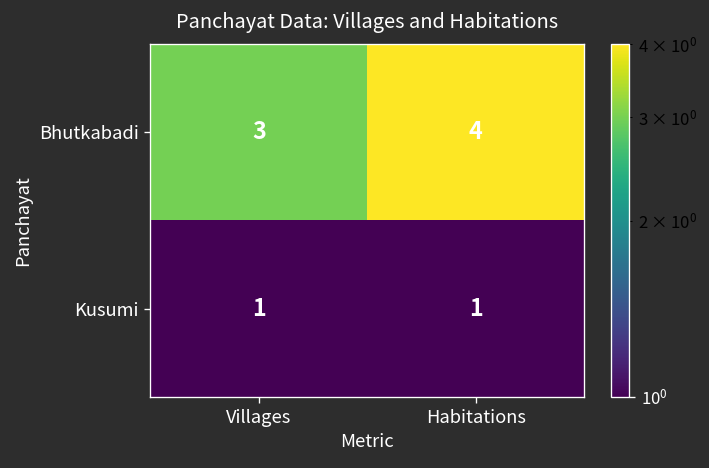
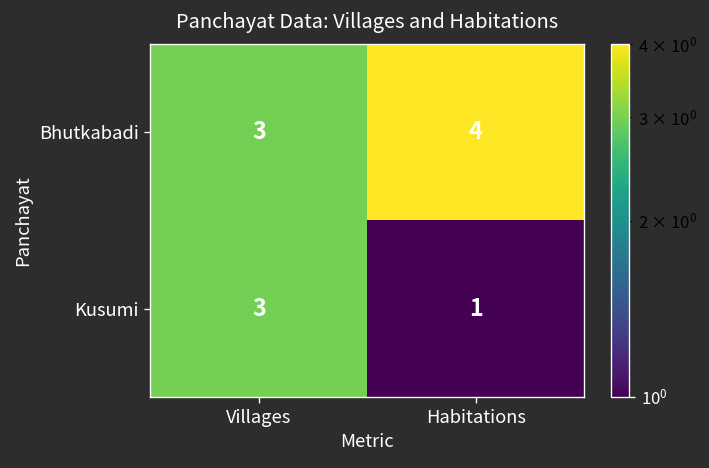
Kusumi, Villages: 1 -> 3
